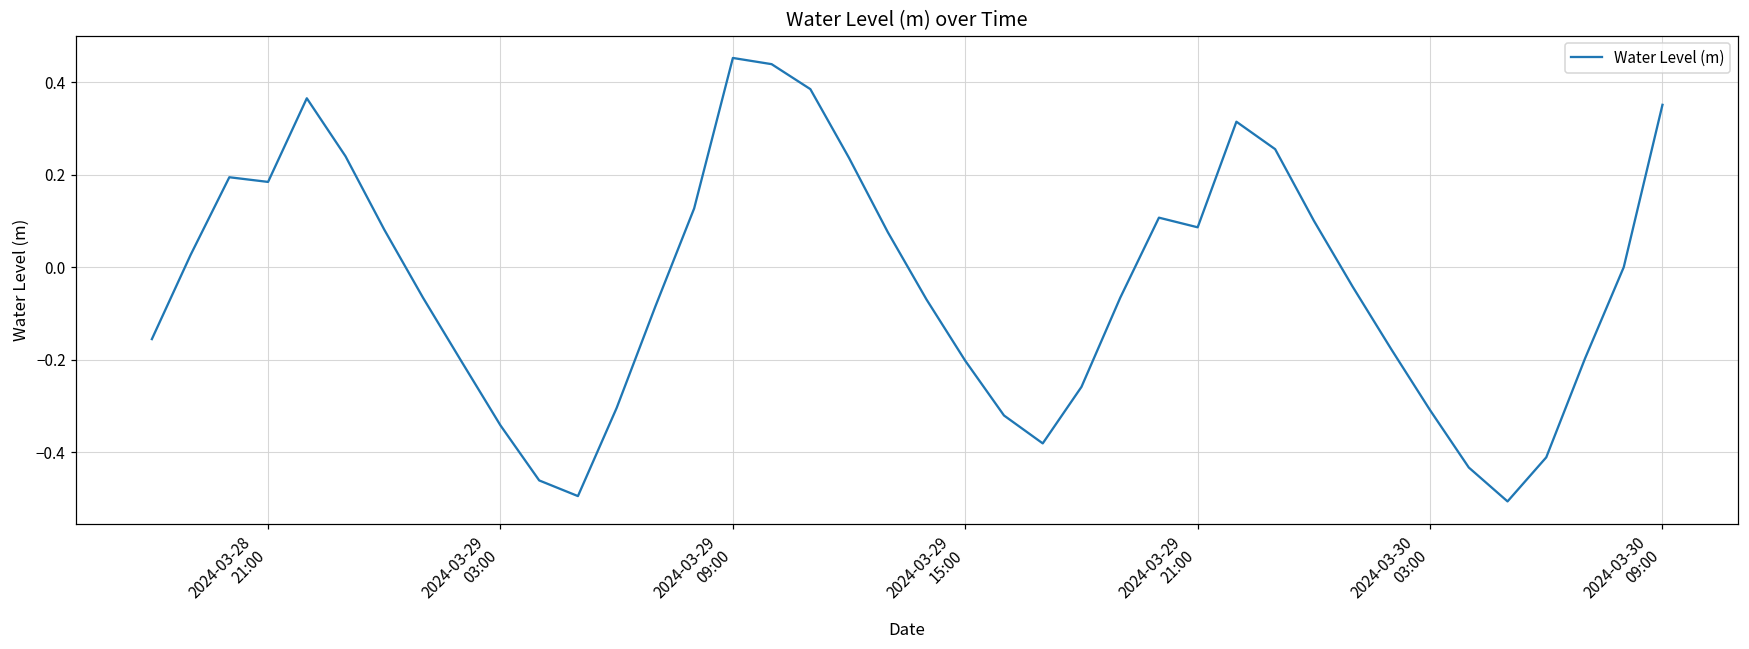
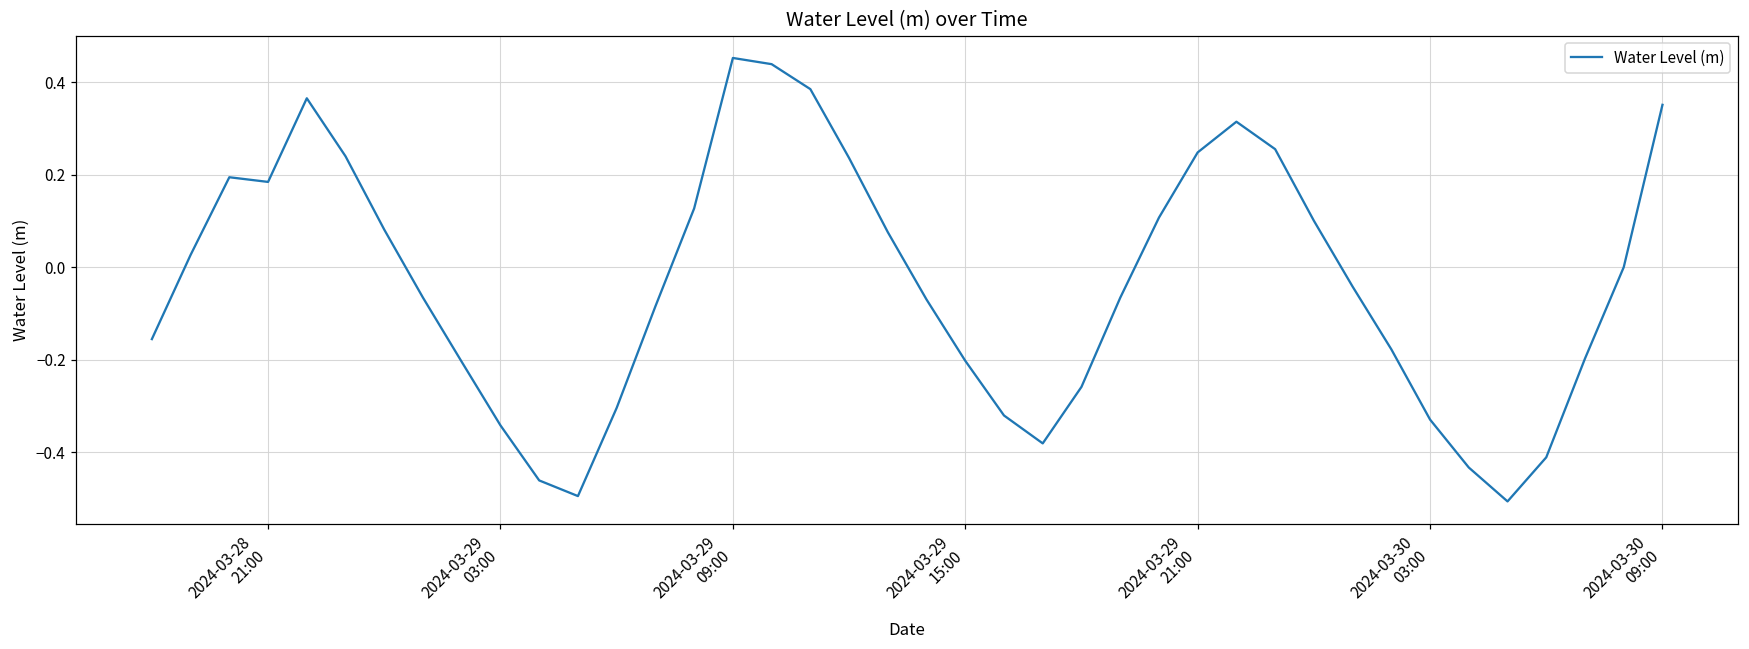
2024-03-29 21:00: 0.09 -> 0.25
2024-03-30 03:00: -0.31 -> -0.33
